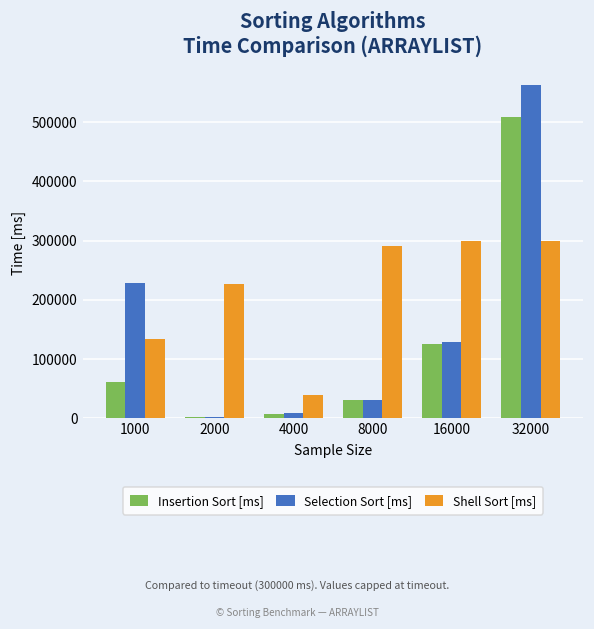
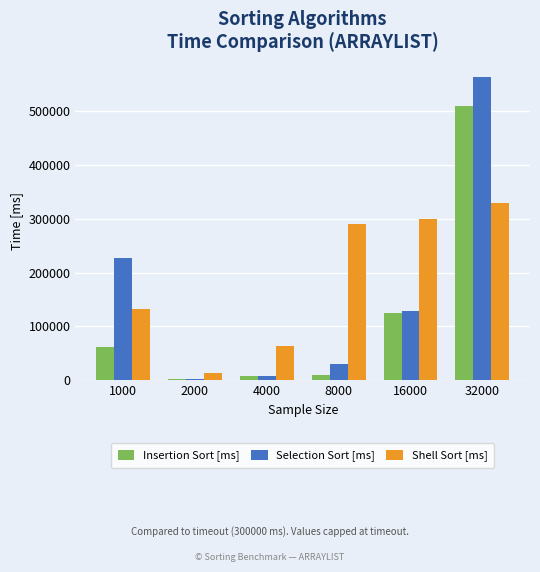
Shell Sort [ms], 2000: 230000 -> 10000
Shell Sort [ms], 4000: 40000 -> 60000
Insertion Sort [ms], 8000: 30000 -> 10000
Shell Sort [ms], 32000: 300000 -> 330000
